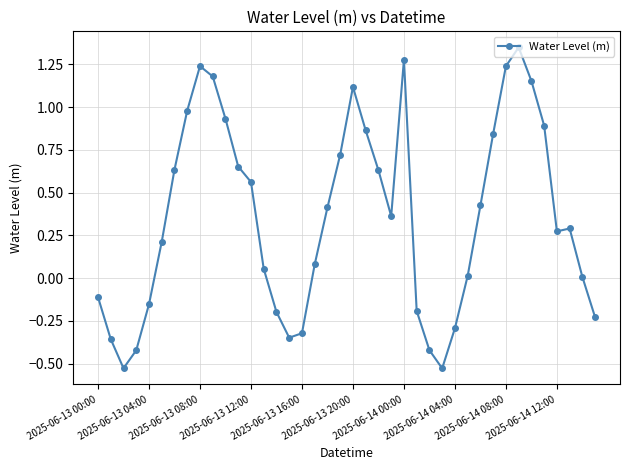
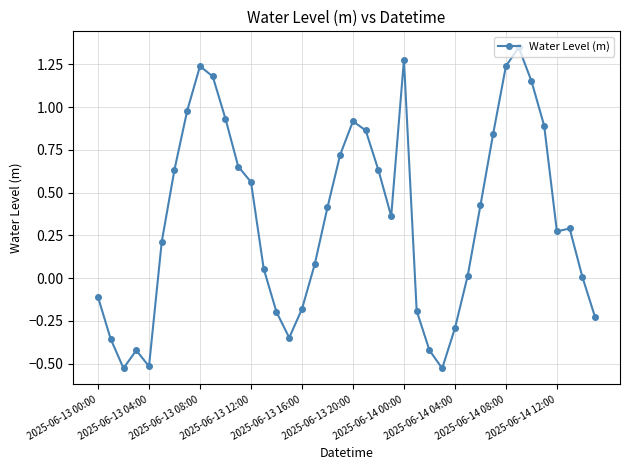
2025-06-13 04:00: -0.15 -> -0.52
2025-06-13 16:00: -0.32 -> -0.18
2025-06-13 20:00: 1.12 -> 0.92
